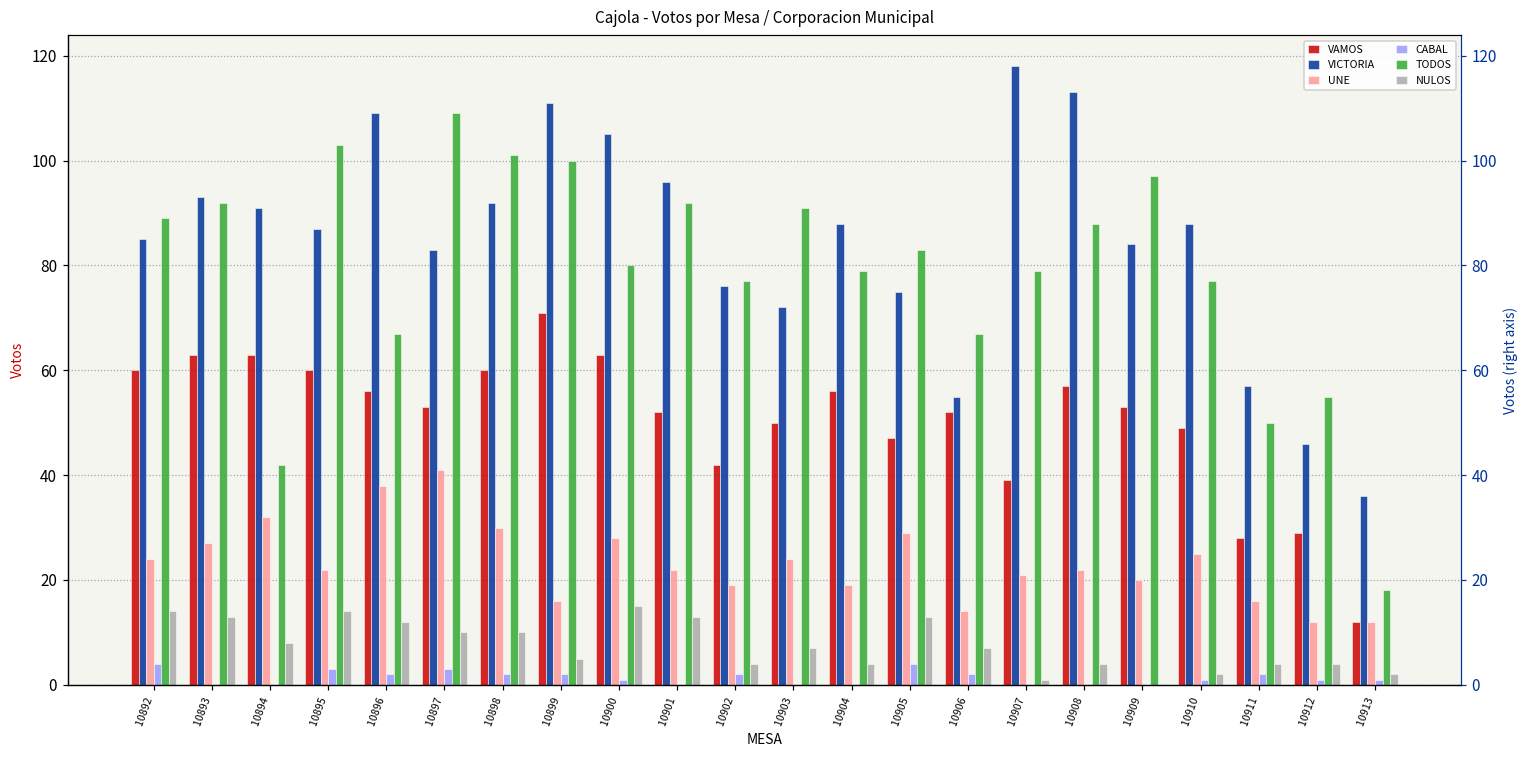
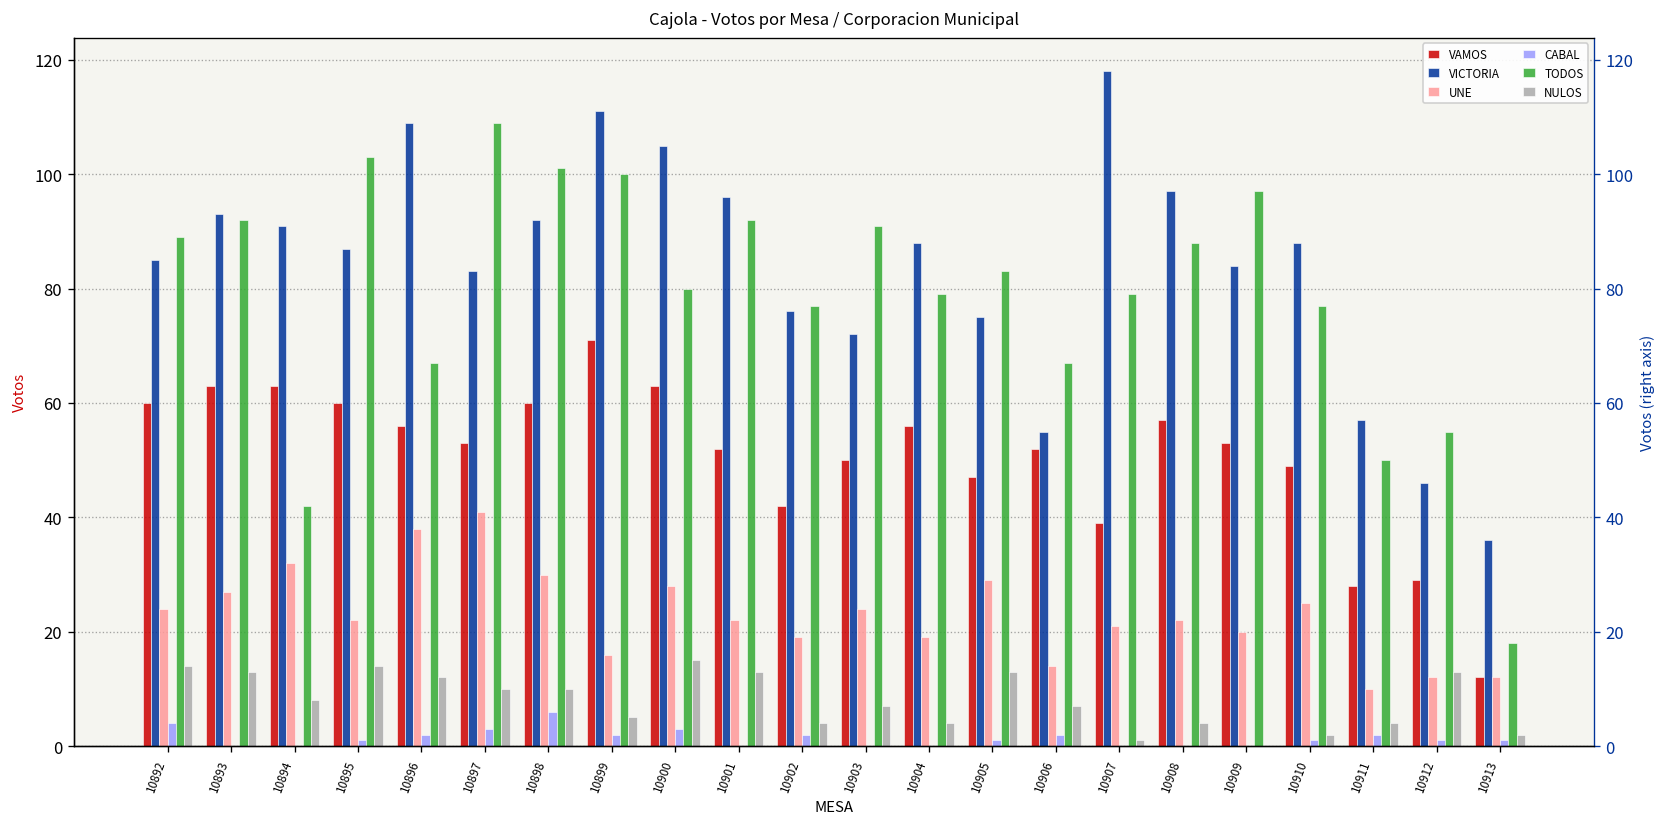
CABAL, 10895: 3 -> 1
CABAL, 10898: 2 -> 6
CABAL, 10900: 1 -> 3
CABAL, 10905: 4 -> 1
VICTORIA, 10908: 113 -> 97
UNE, 10911: 16 -> 10
NULOS, 10912: 4 -> 13
